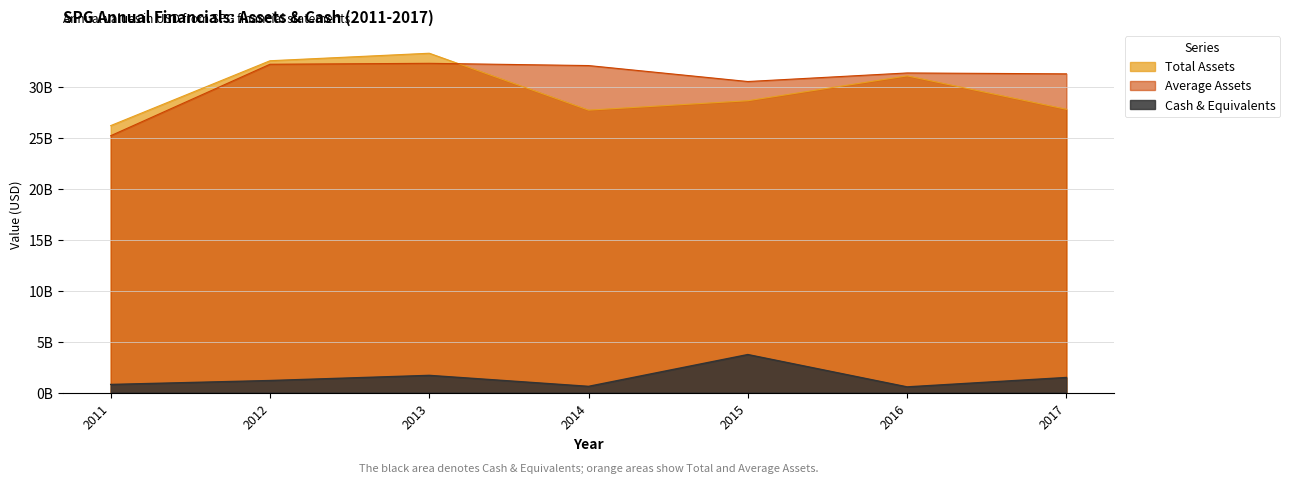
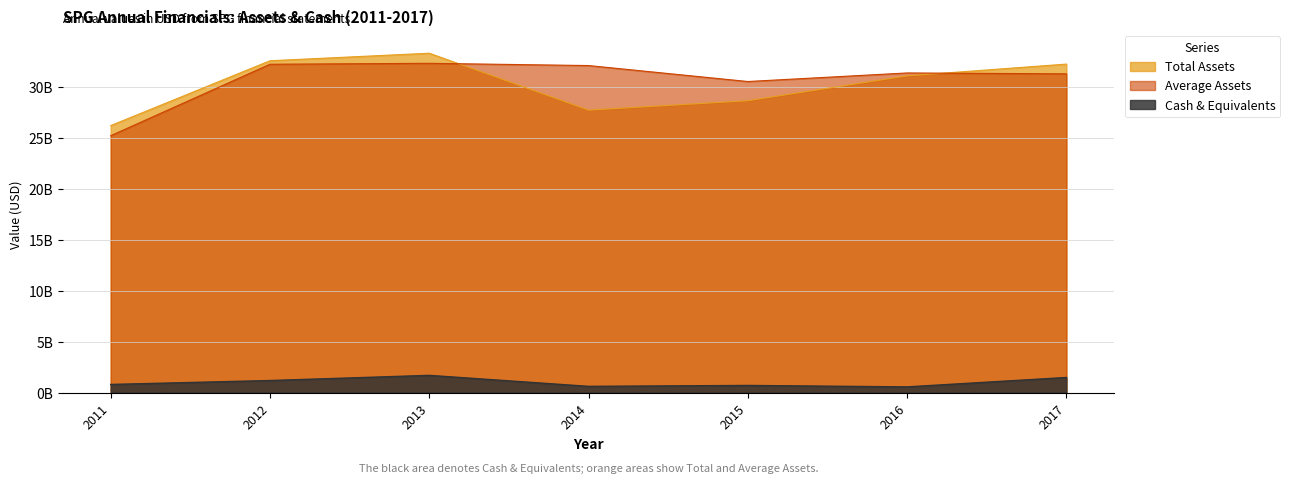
Cash & Equivalents, 2015: 3700000000 -> 700000000
Total Assets, 2017: 27800000000 -> 32300000000
